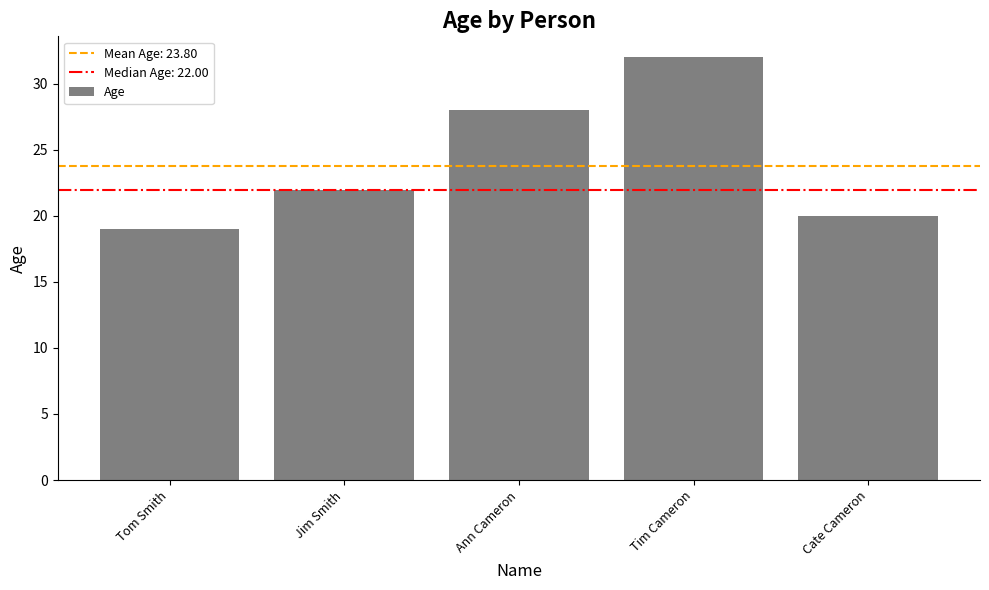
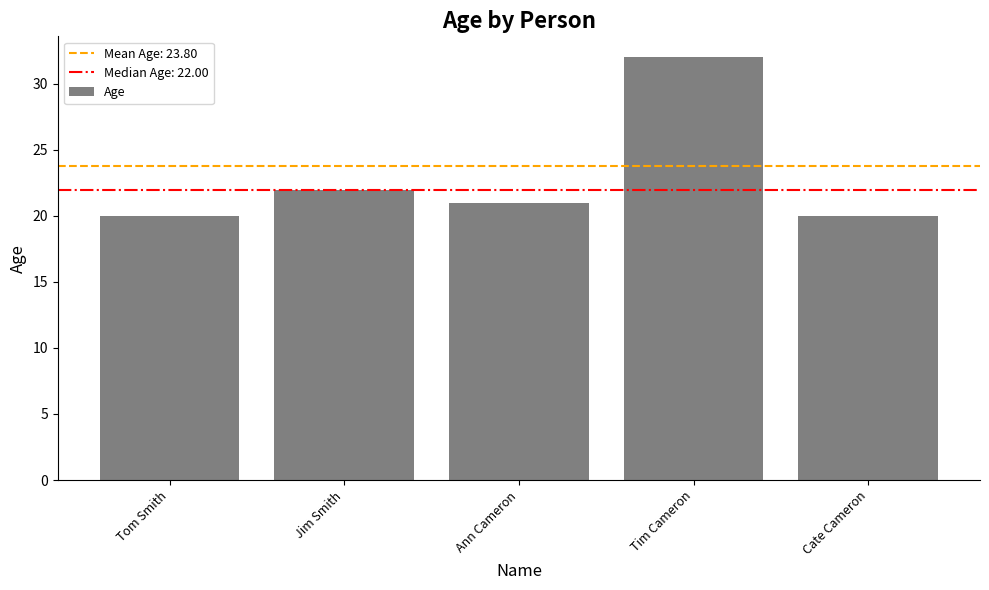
Tom Smith: 19 -> 20
Ann Cameron: 28 -> 21
